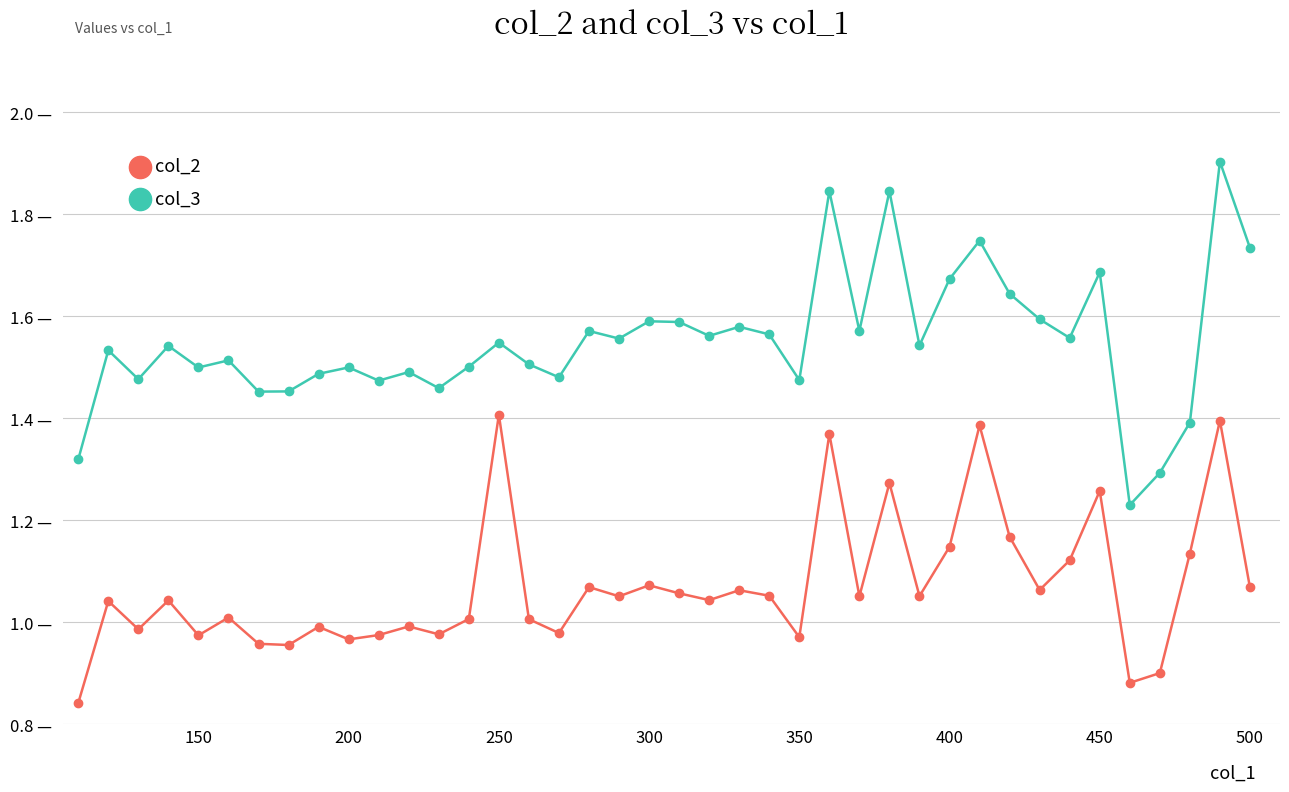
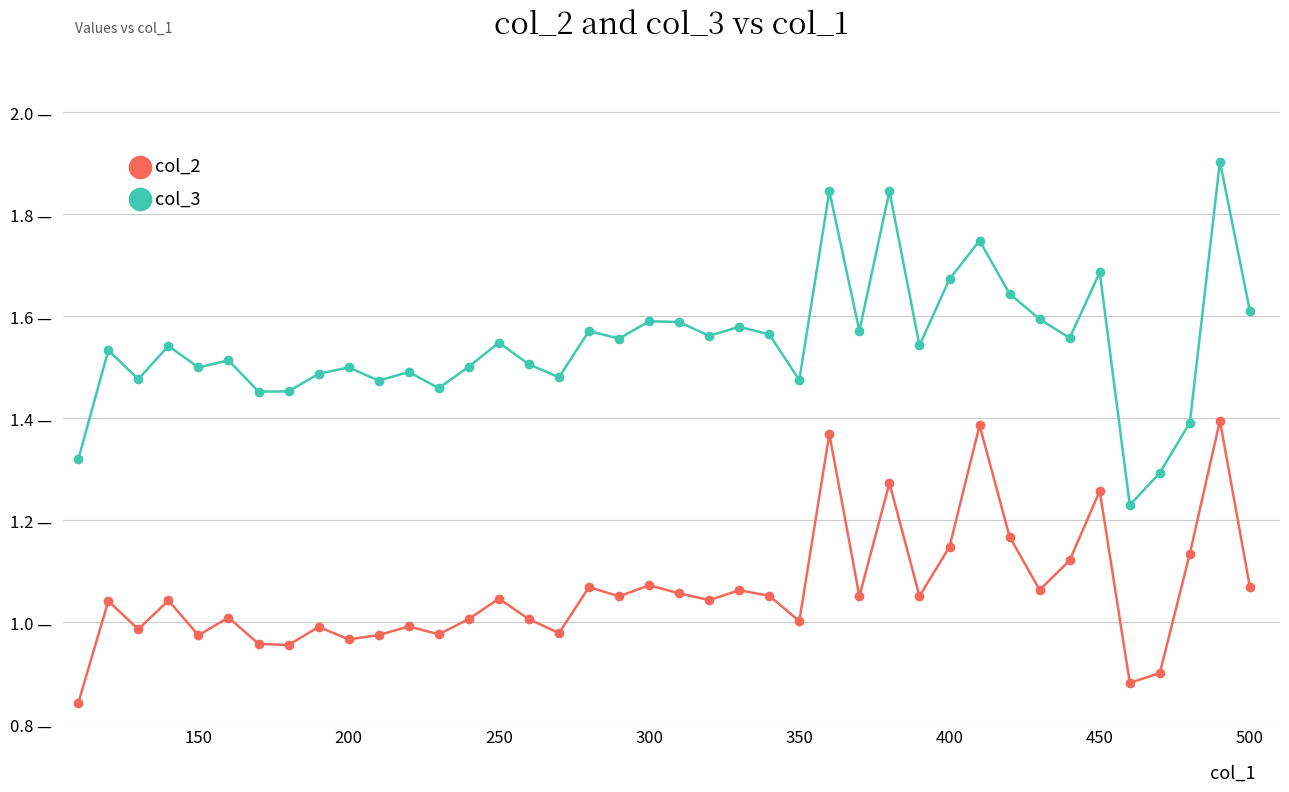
col_2, 250: 1.41 — -> 1.05 —
col_2, 350: 0.97 — -> 1.00 —
col_3, 500: 1.73 — -> 1.61 —
